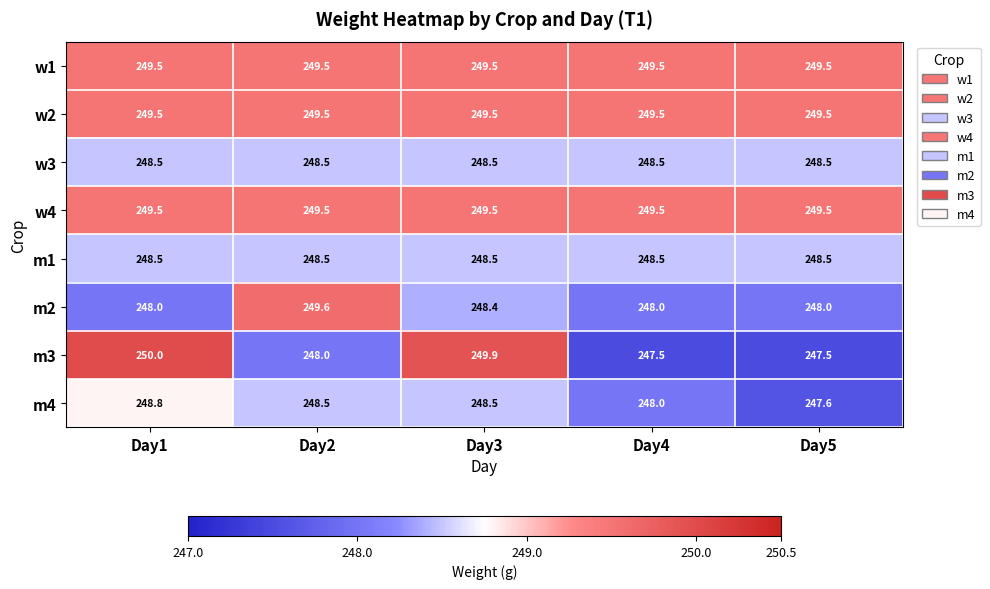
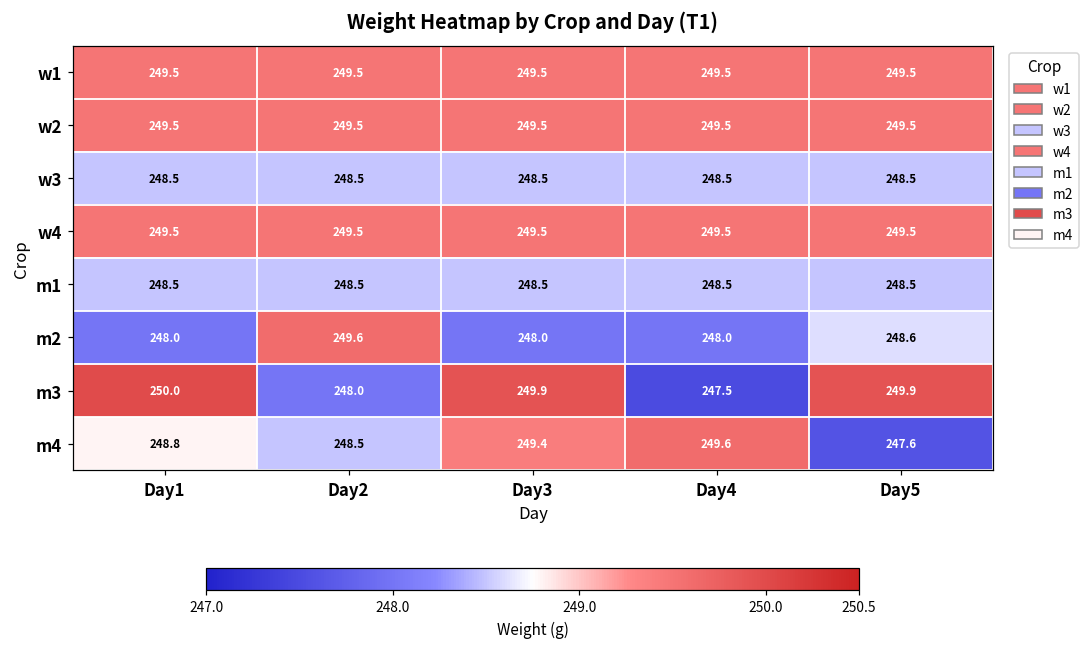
m2, Day3: 248.4 -> 248.0
m2, Day5: 248.0 -> 248.6
m3, Day5: 247.5 -> 249.9
m4, Day3: 248.5 -> 249.4
m4, Day4: 248.0 -> 249.6
